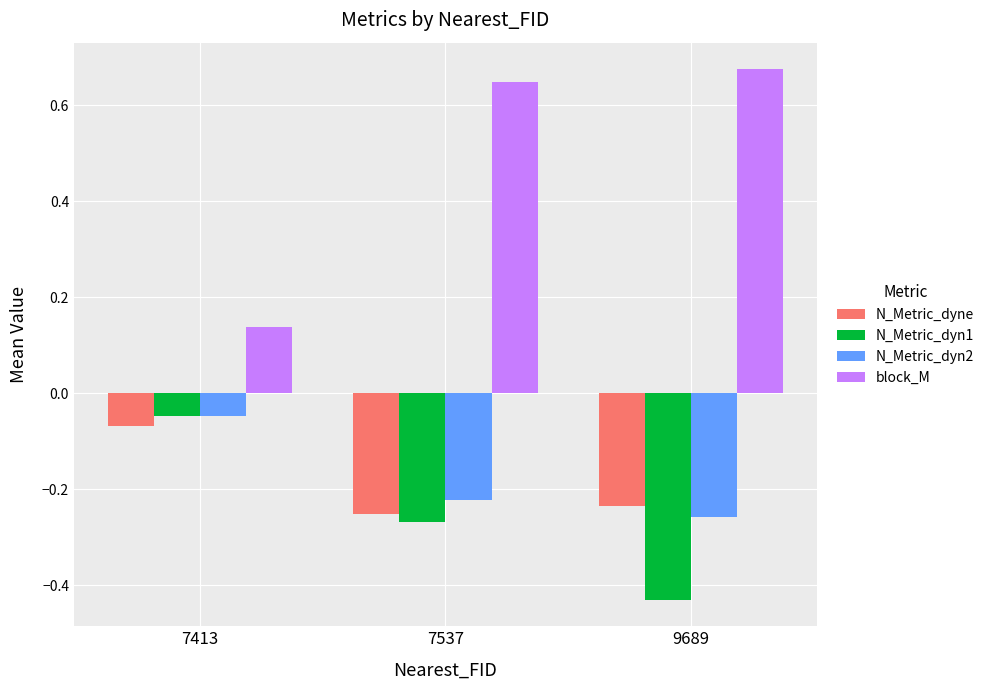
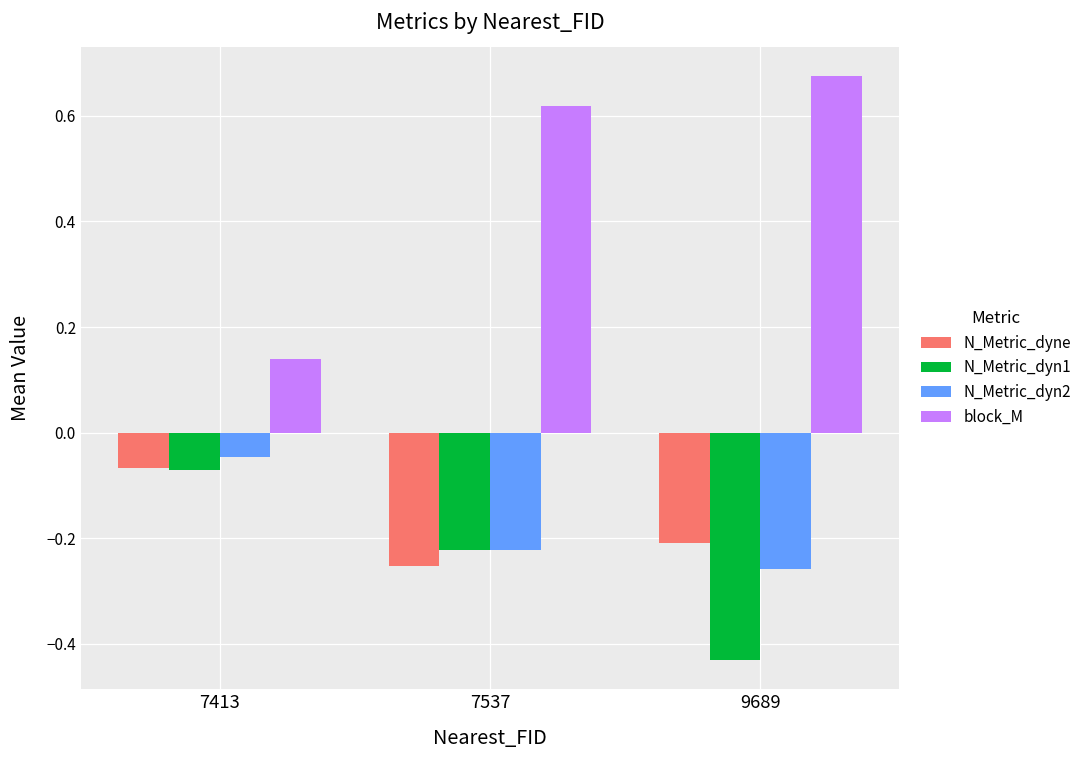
N_Metric_dyn1, 7413: -0.05 -> -0.07
N_Metric_dyn1, 7537: -0.27 -> -0.22
block_M, 7537: 0.65 -> 0.62
N_Metric_dyne, 9689: -0.24 -> -0.21
